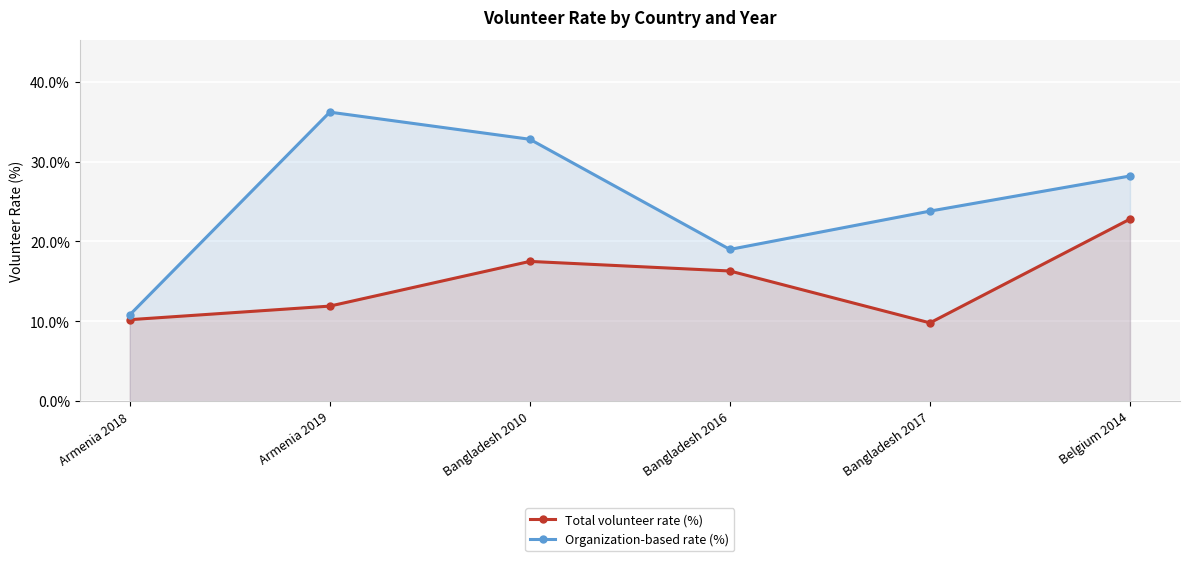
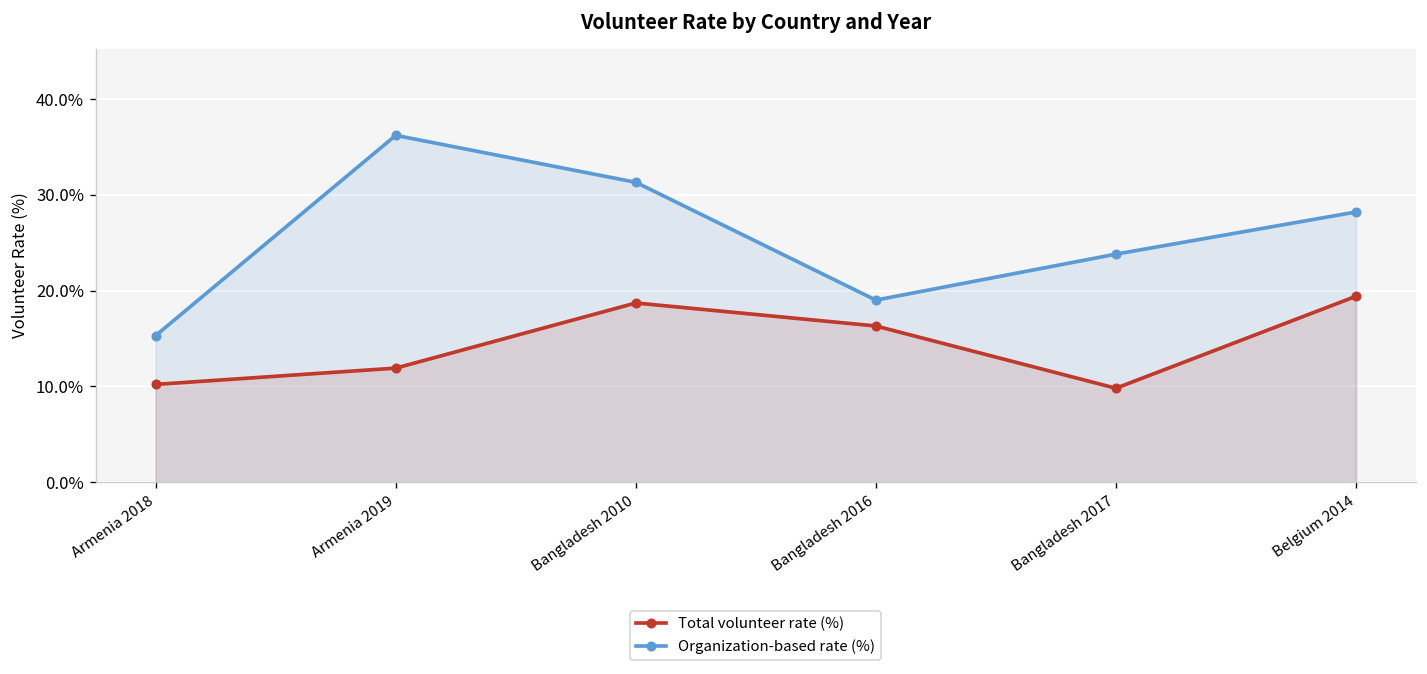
Organization-based rate (%), Armenia 2018: 11% -> 15%
Total volunteer rate (%), Bangladesh 2010: 18% -> 19%
Organization-based rate (%), Bangladesh 2010: 33% -> 31%
Total volunteer rate (%), Belgium 2014: 23% -> 19%
